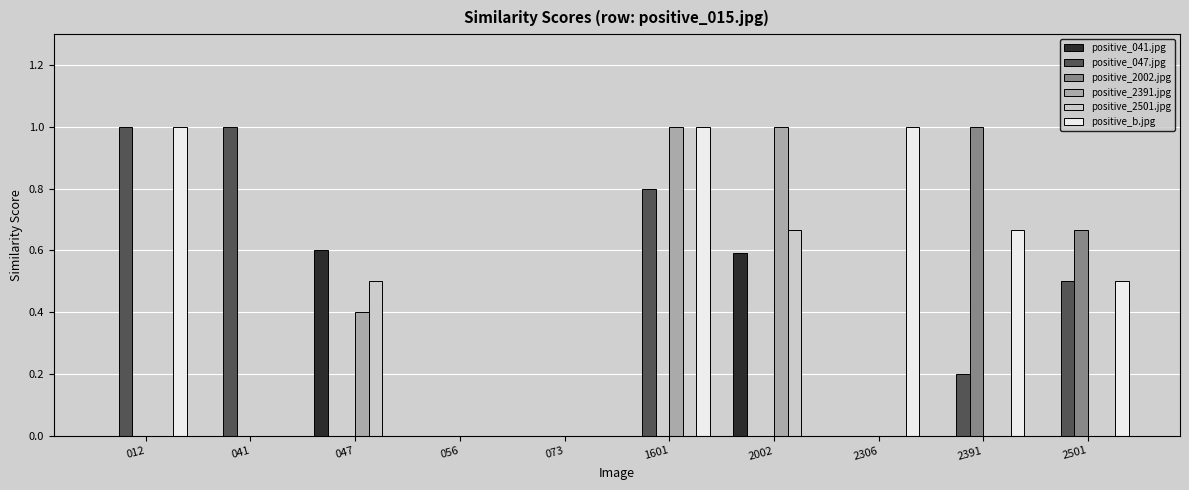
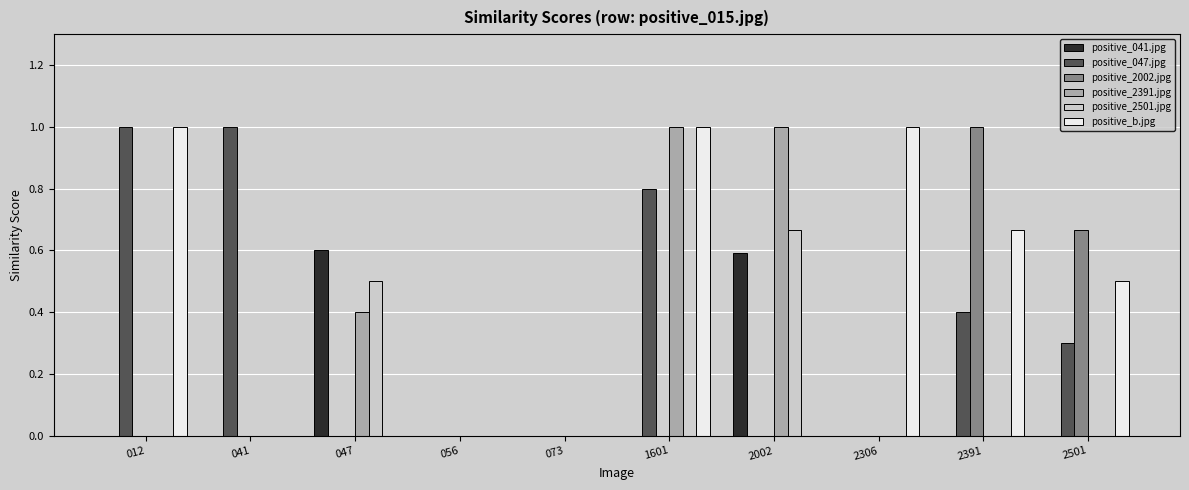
positive_047.jpg, 2391: 0.2 -> 0.4
positive_047.jpg, 2501: 0.5 -> 0.3
